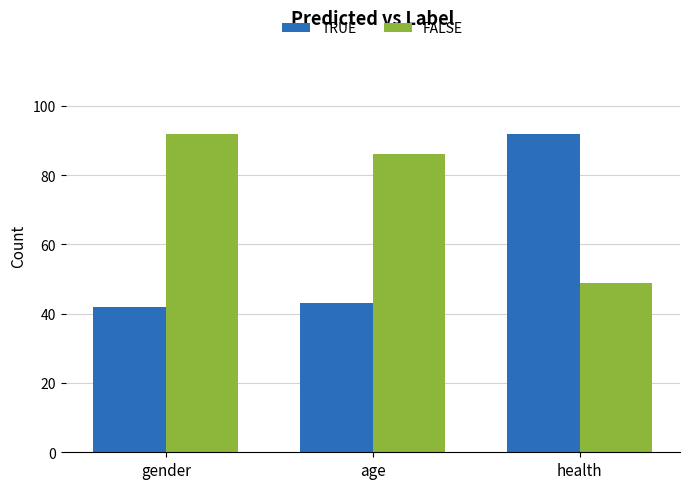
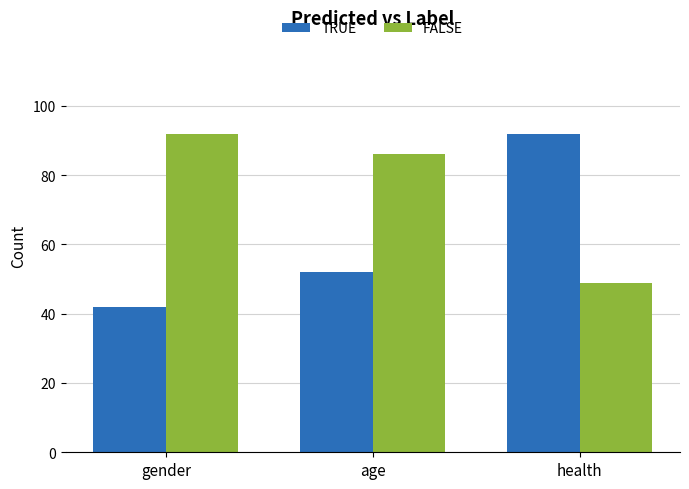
TRUE, age: 43 -> 52
